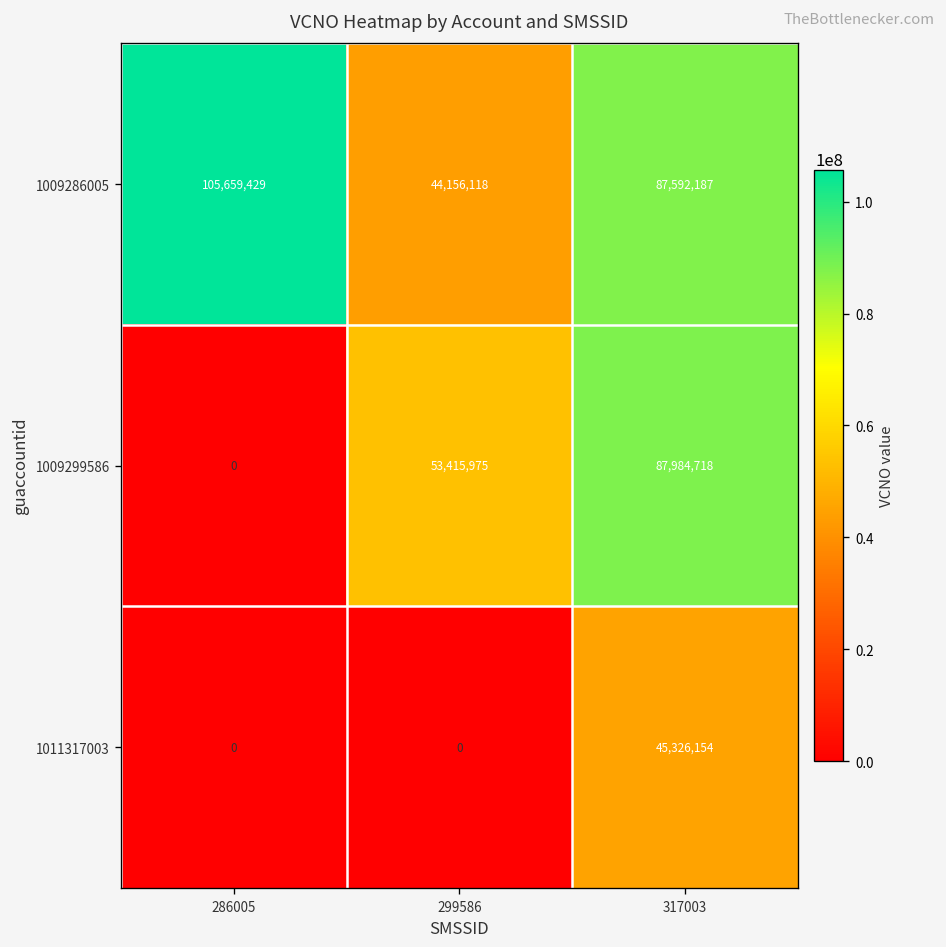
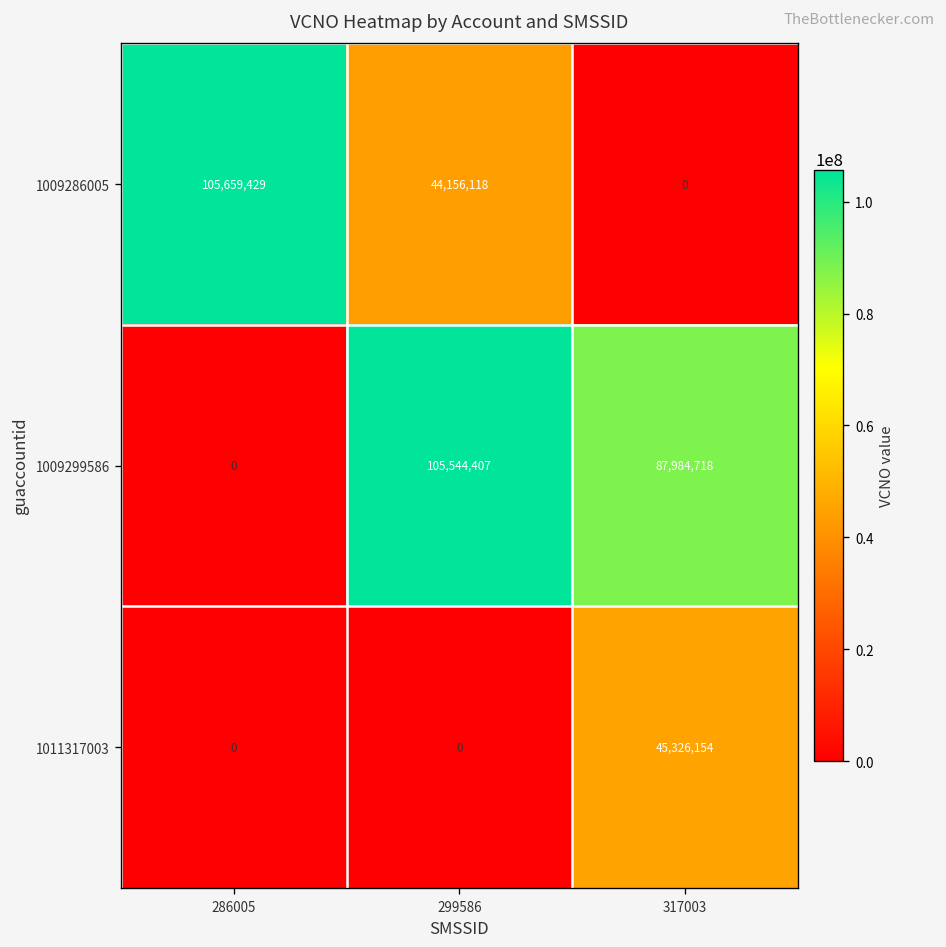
1009286005, 317003: 87,592,187 -> 0
1009299586, 299586: 53,415,975 -> 105,544,407
